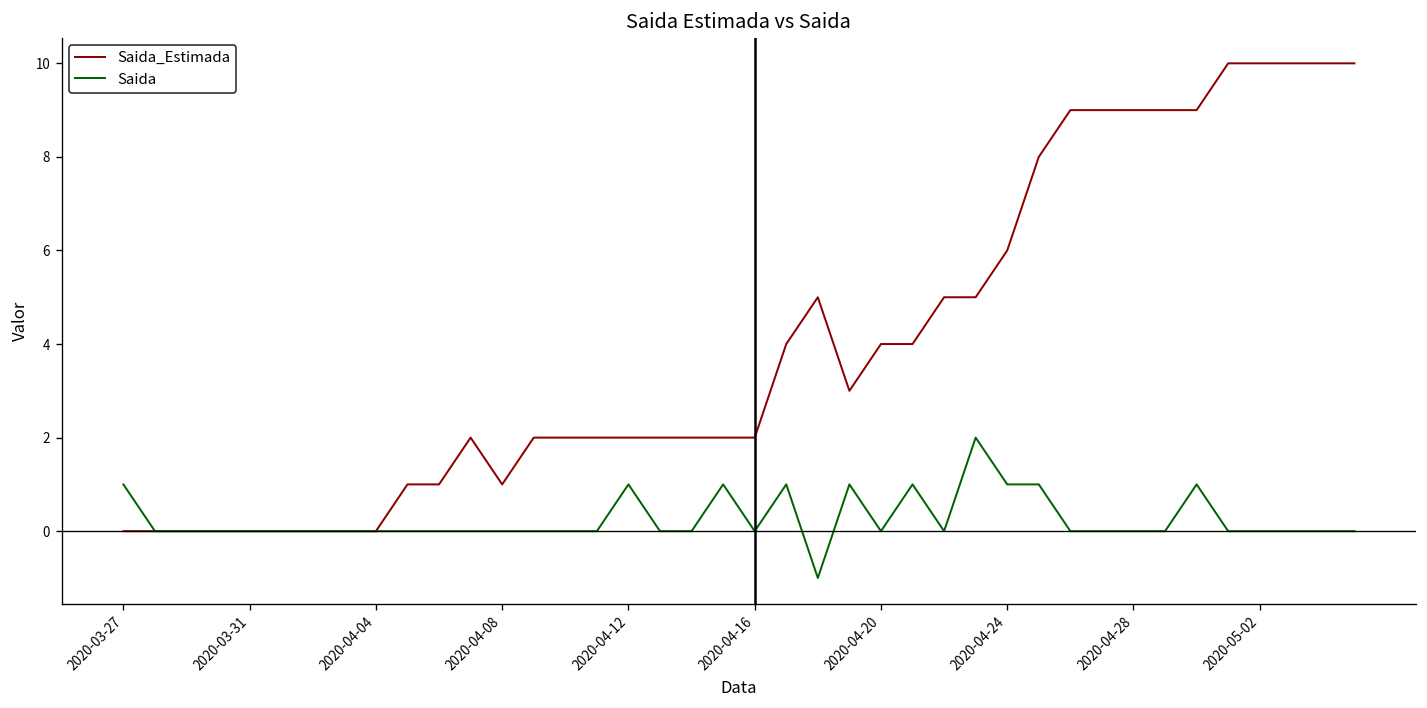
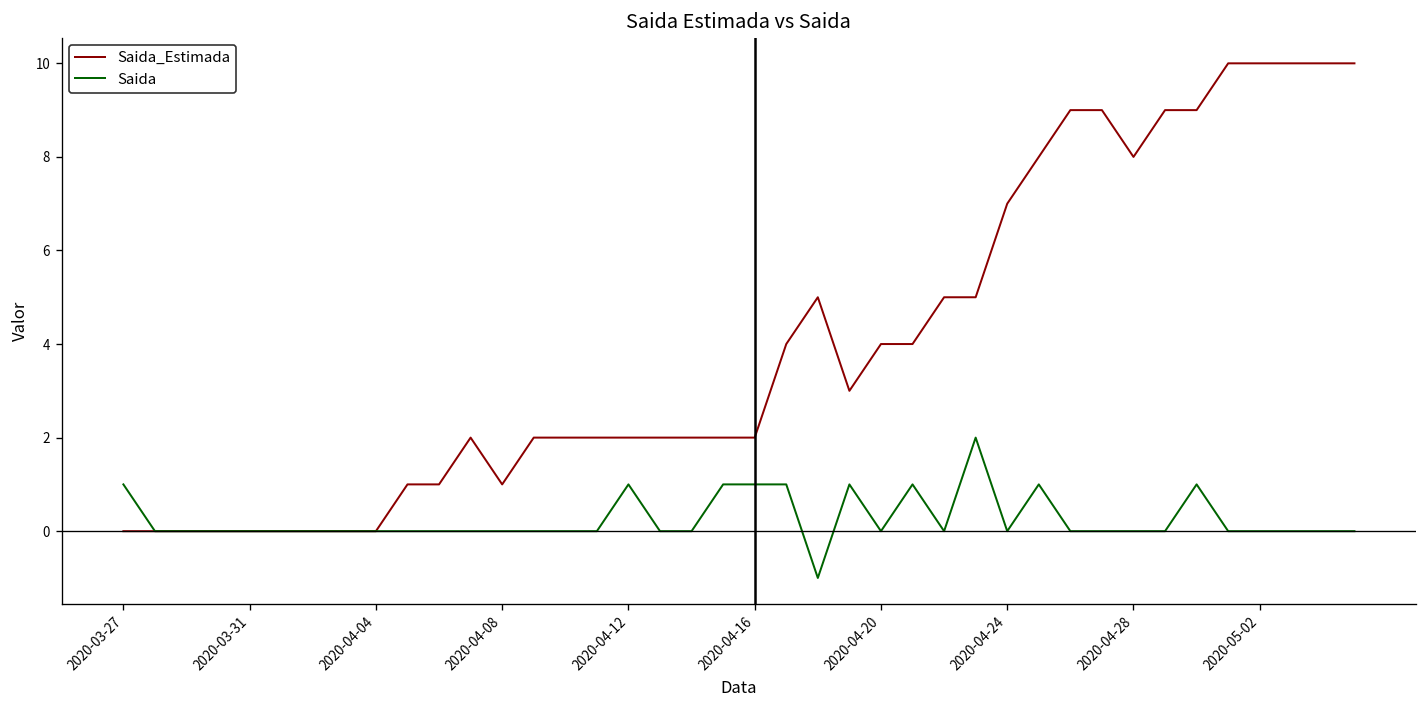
Saida, 2020-04-16: 0 -> 1
Saida_Estimada, 2020-04-24: 6 -> 7
Saida, 2020-04-24: 1 -> 0
Saida_Estimada, 2020-04-28: 9 -> 8
